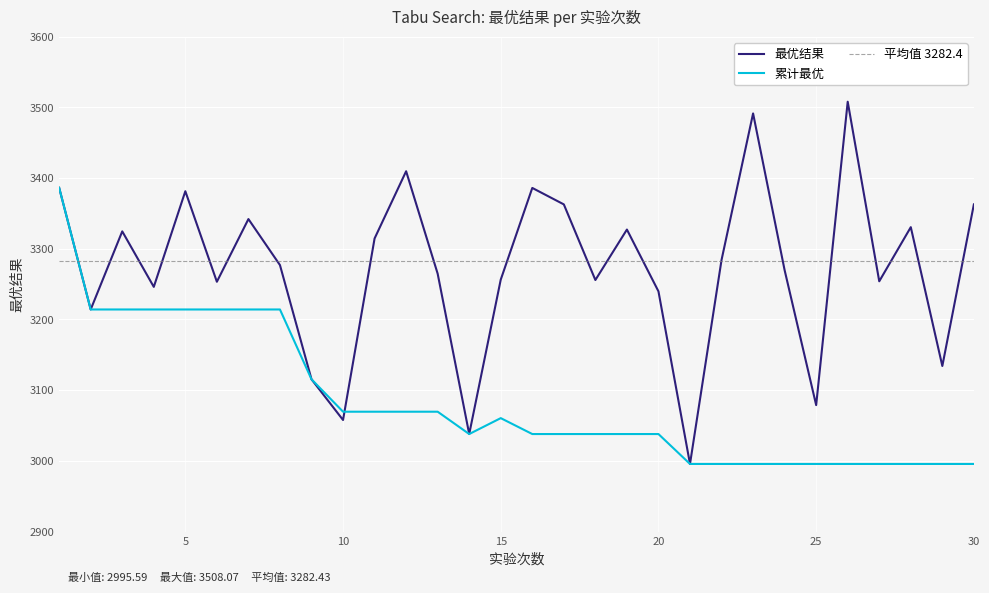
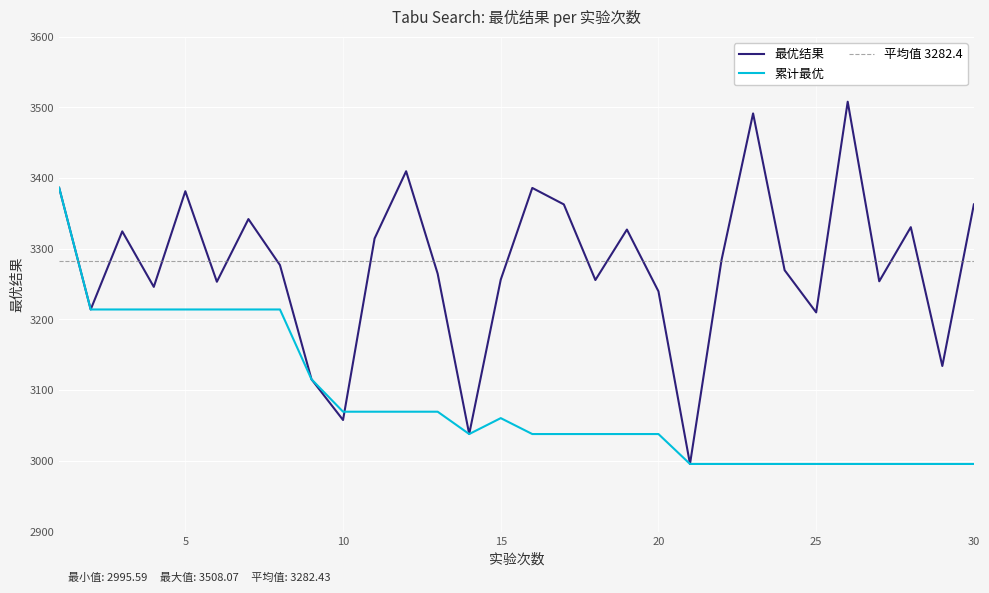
最优结果, 25: 3080 -> 3210
